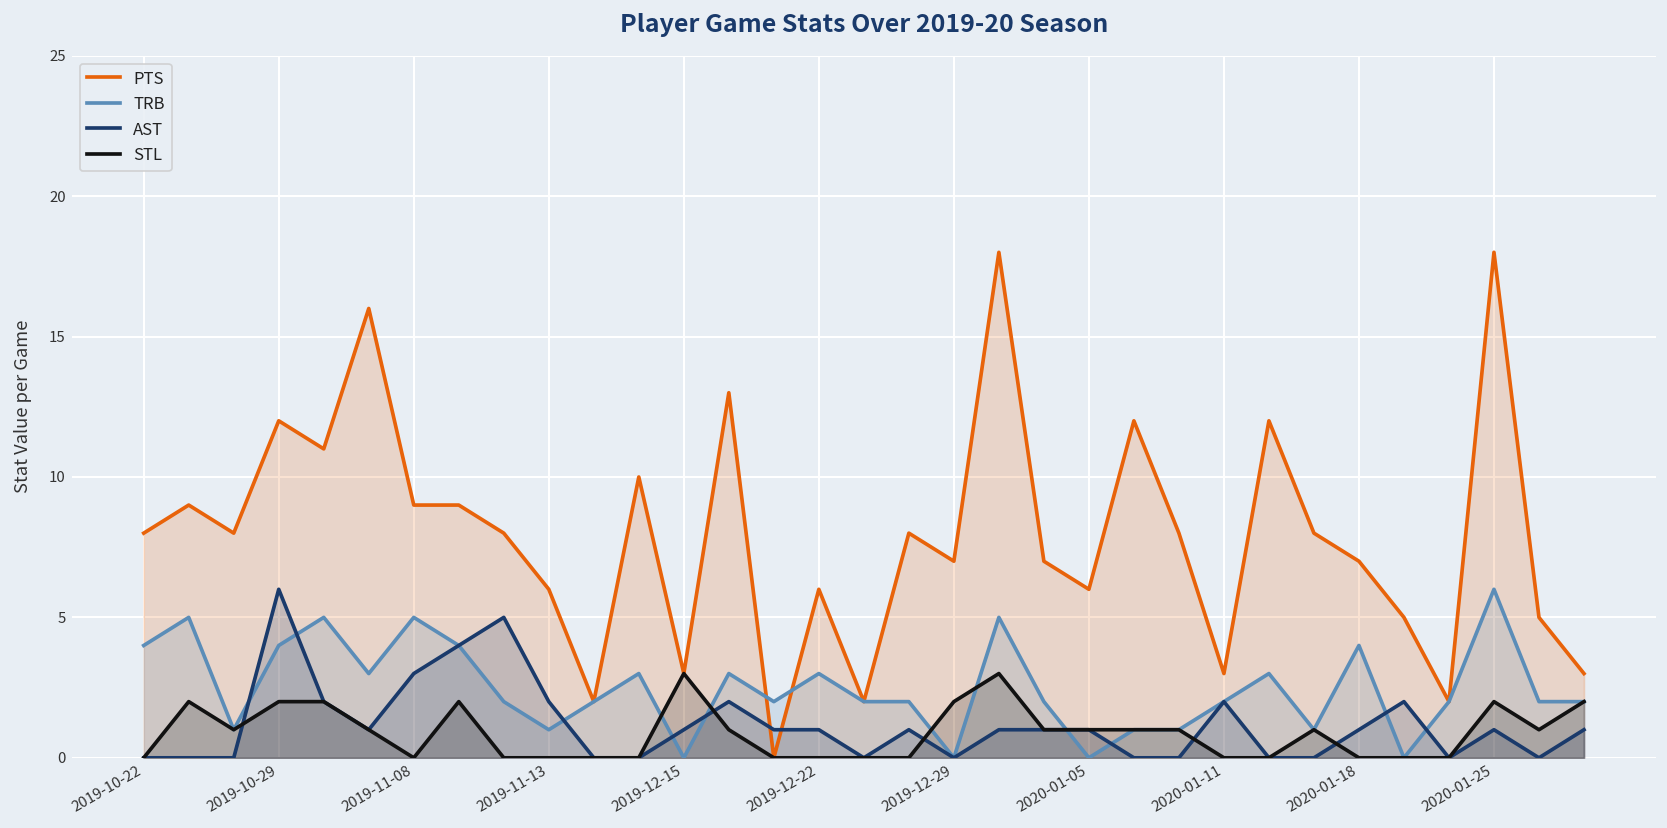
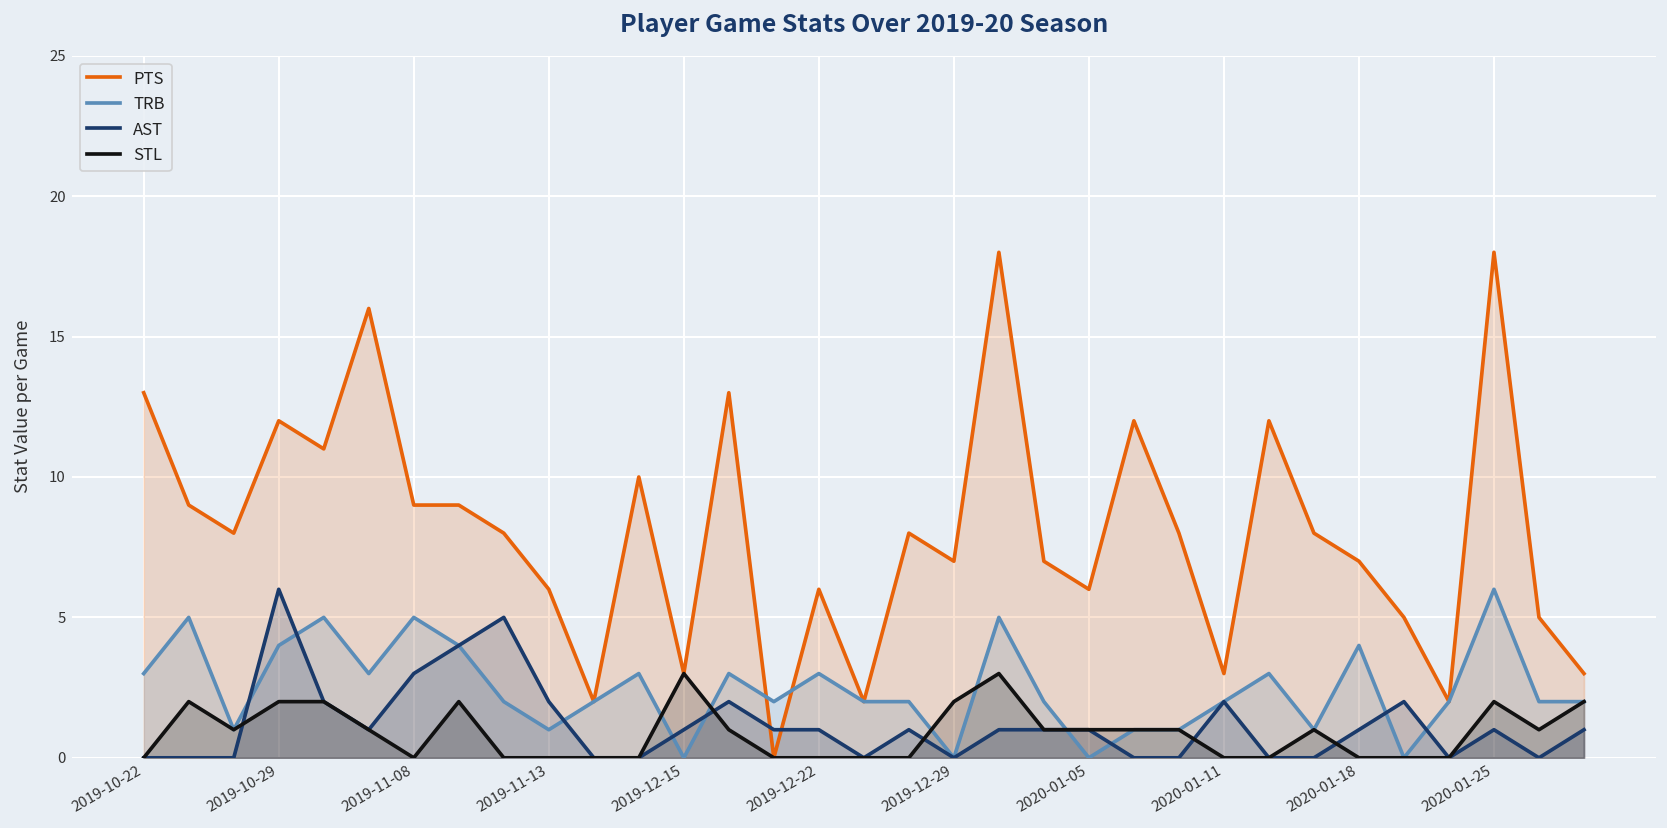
PTS, 2019-10-22: 8 -> 13
TRB, 2019-10-22: 4 -> 3
